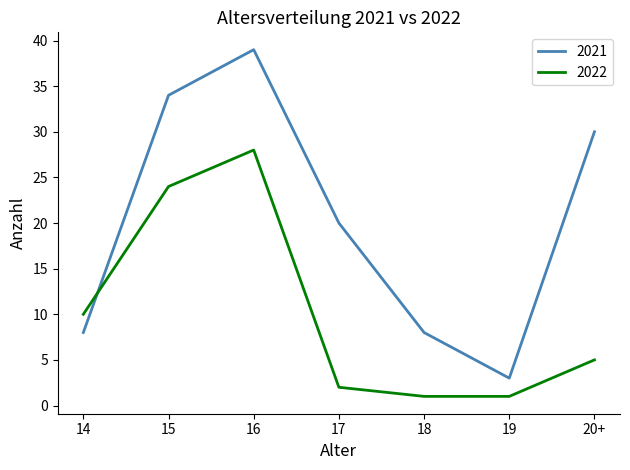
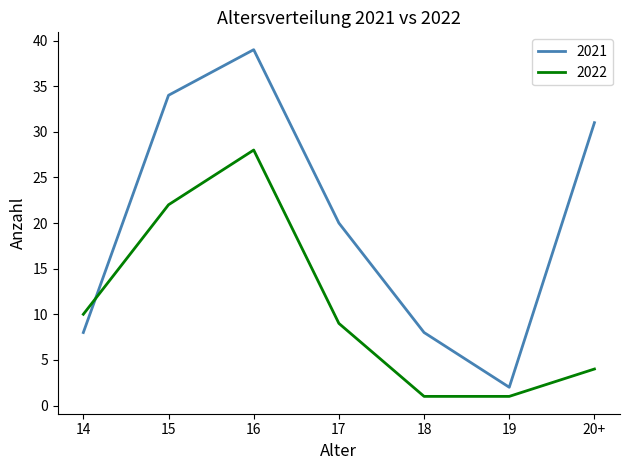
2022, 15: 24 -> 22
2022, 17: 2 -> 9
2021, 19: 3 -> 2
2021, 20+: 30 -> 31
2022, 20+: 5 -> 4
